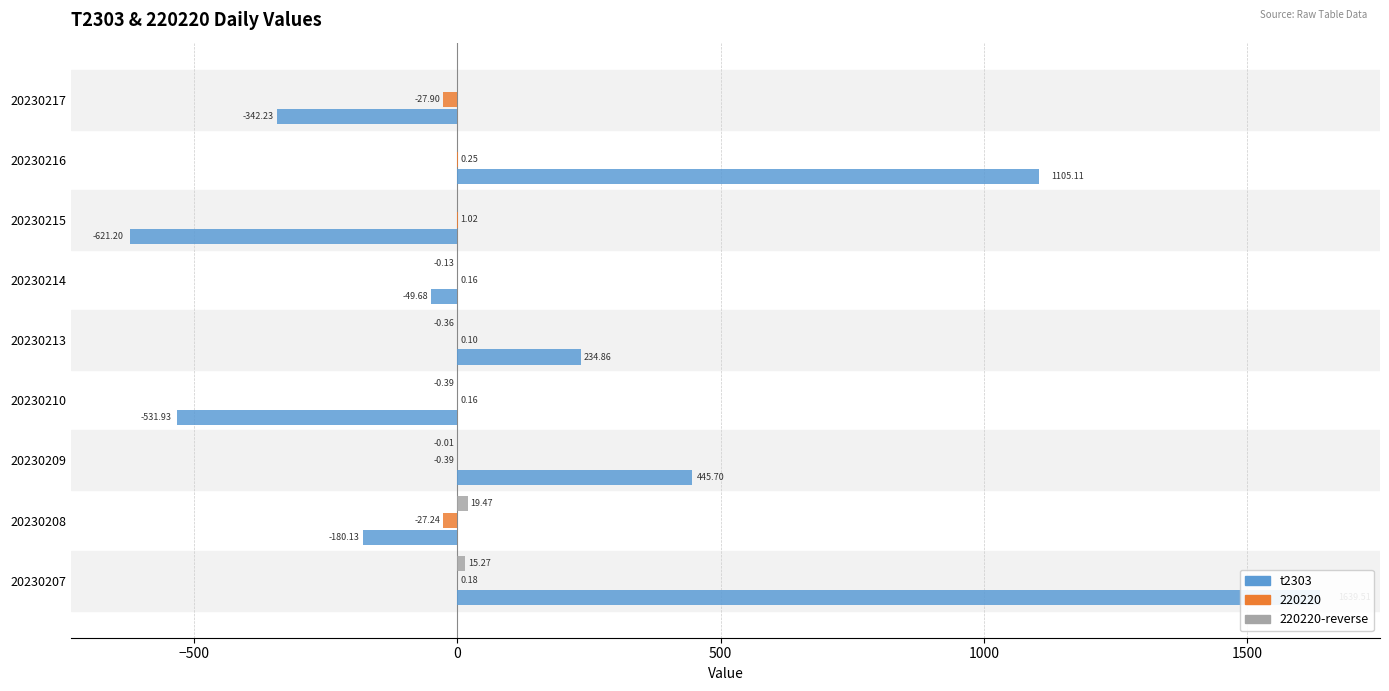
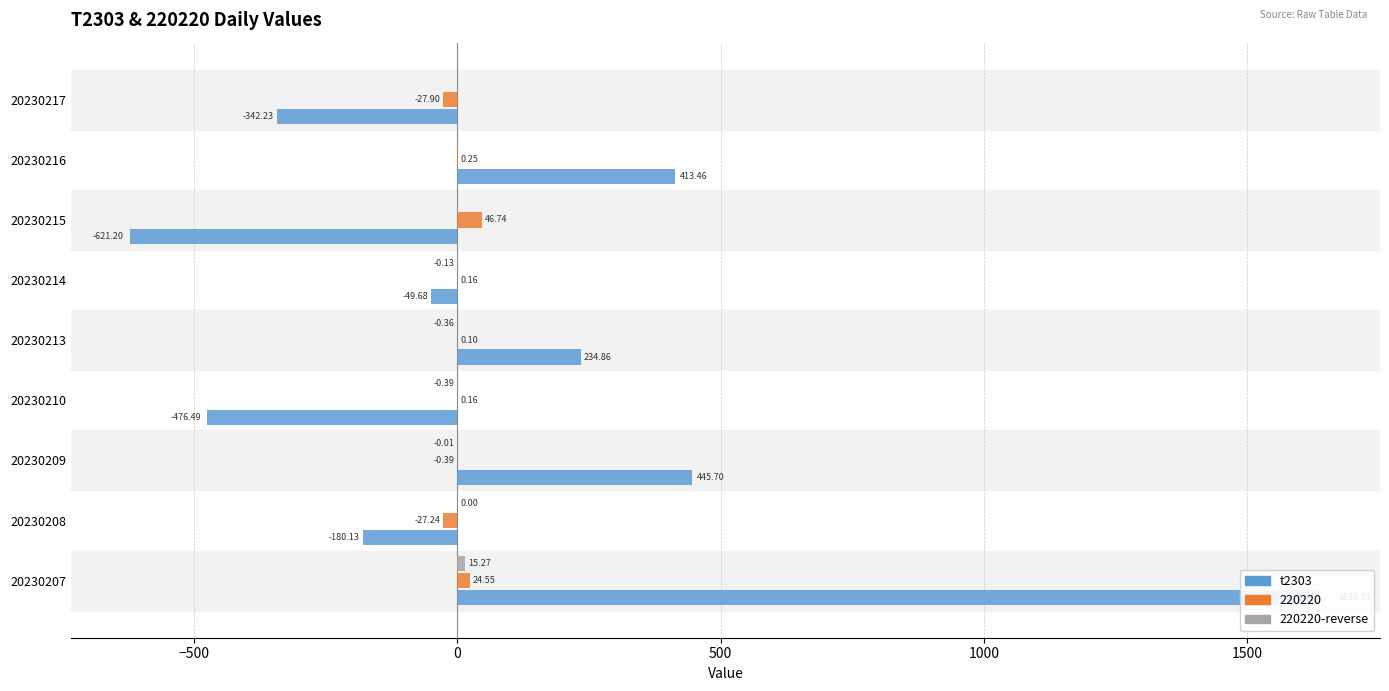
t2303, 20230216: 1105.11 -> 413.46
220220, 20230215: 1.02 -> 46.74
t2303, 20230210: -531.93 -> -476.49
220220-reverse, 20230208: 19.47 -> 0.00
220220, 20230207: 0.18 -> 24.55
